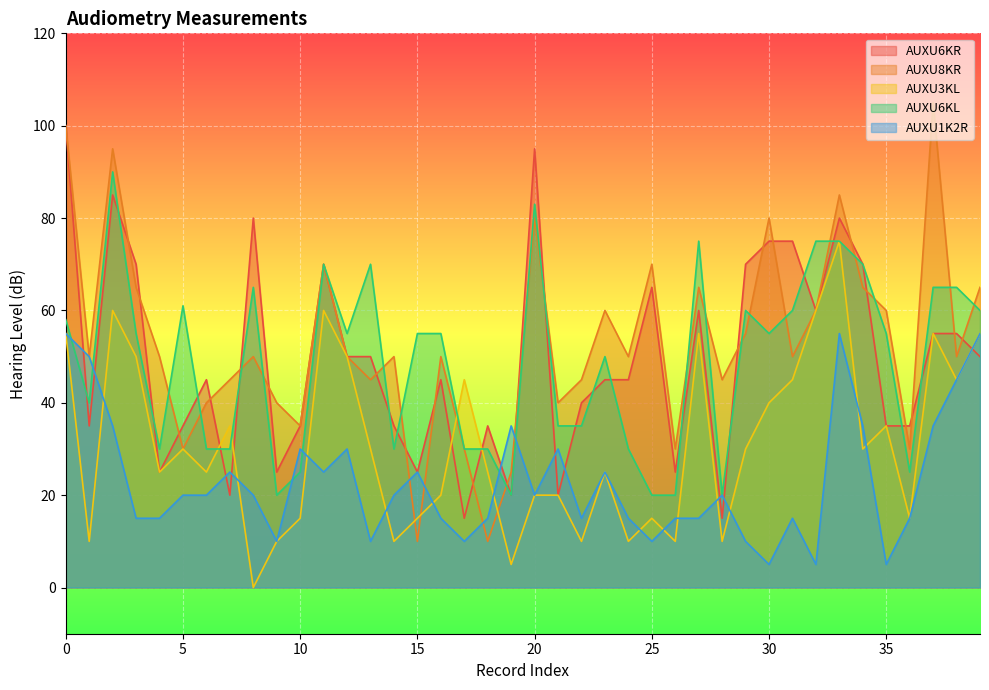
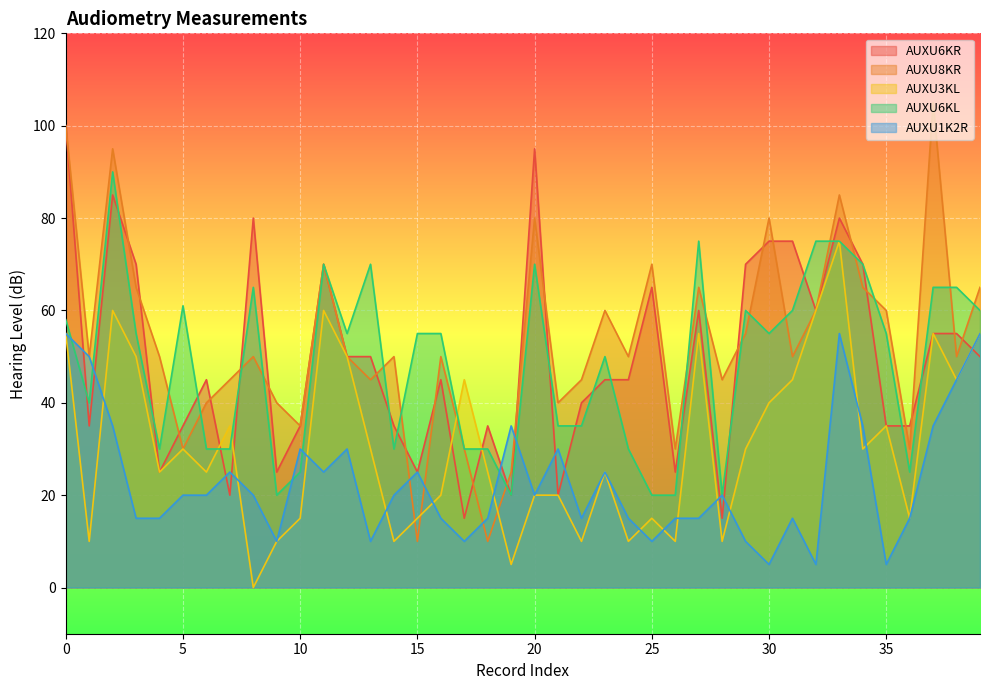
AUXU6KL, 20: 83 -> 70
